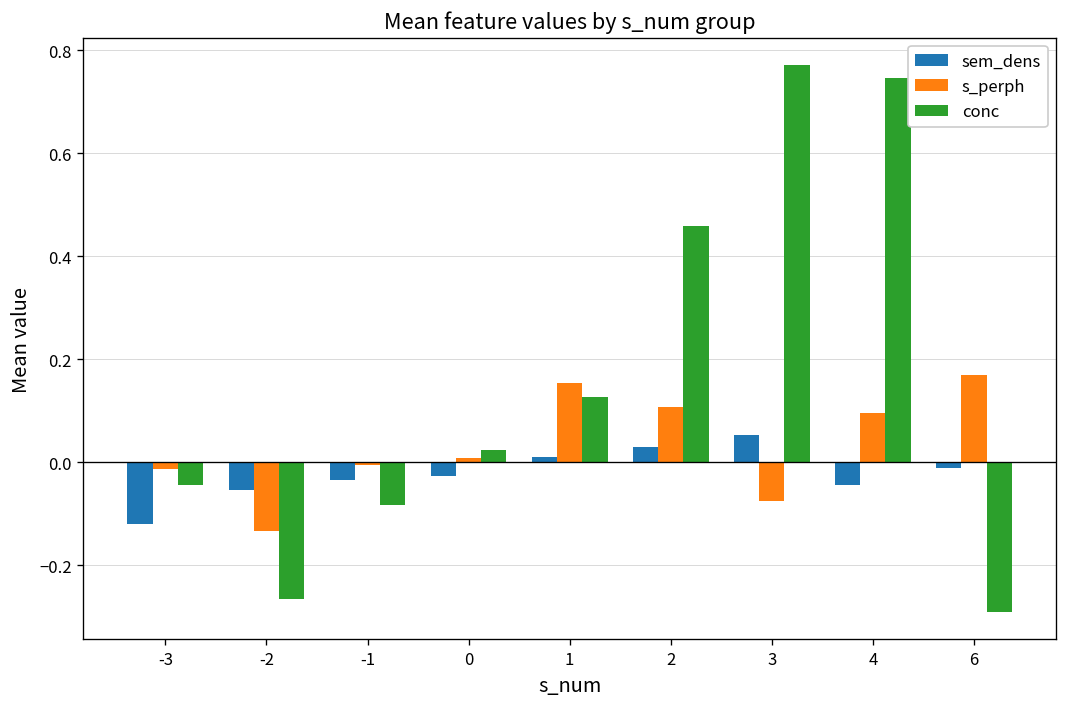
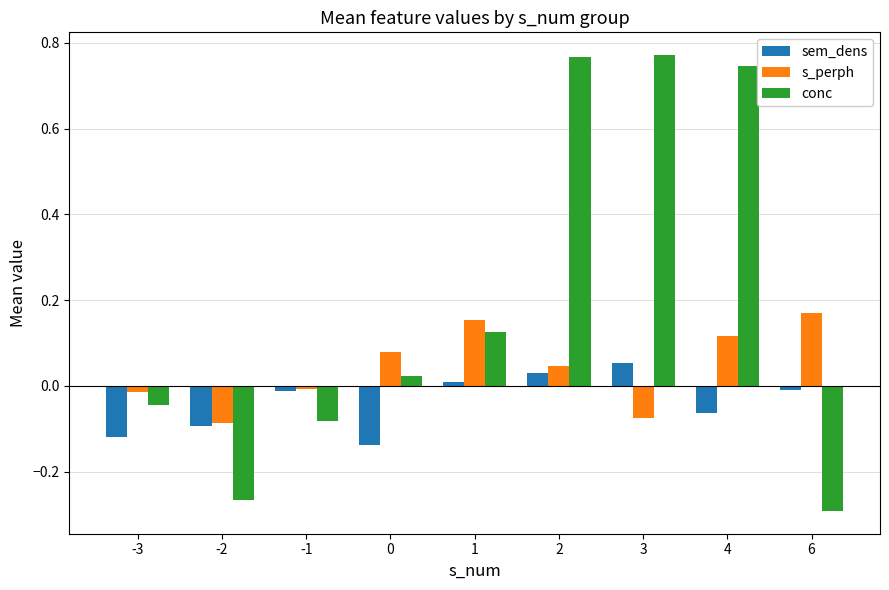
sem_dens, -2: -0.06 -> -0.09
s_perph, -2: -0.13 -> -0.09
sem_dens, -1: -0.03 -> -0.01
sem_dens, 0: -0.03 -> -0.14
s_perph, 0: 0.01 -> 0.08
s_perph, 2: 0.11 -> 0.05
conc, 2: 0.46 -> 0.77
sem_dens, 4: -0.04 -> -0.06
s_perph, 4: 0.10 -> 0.12
